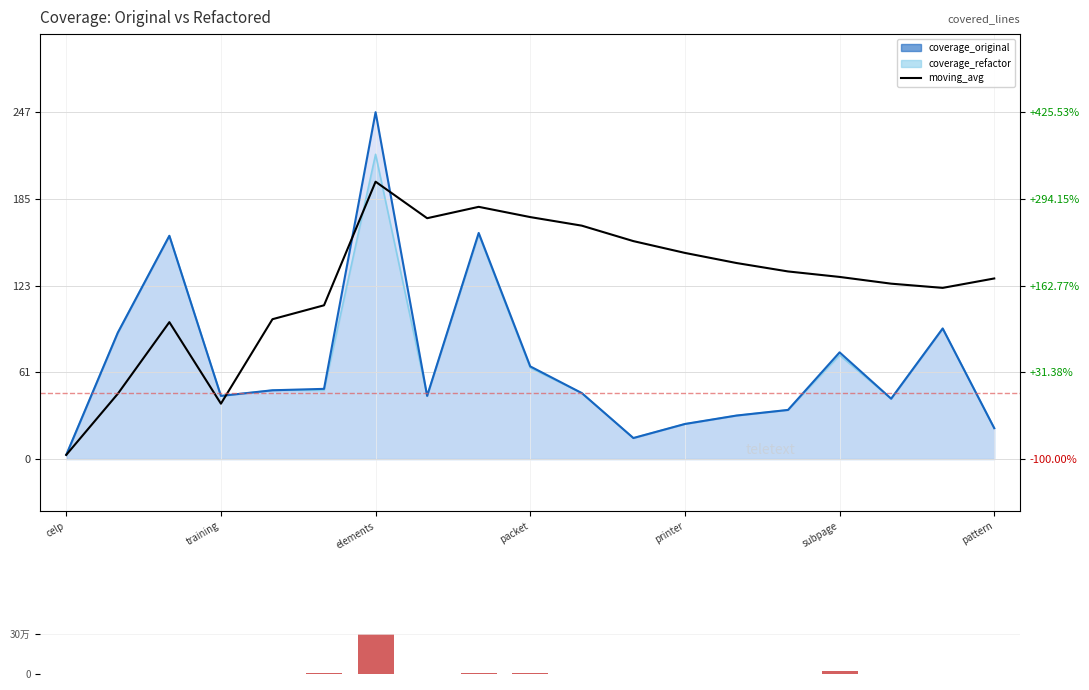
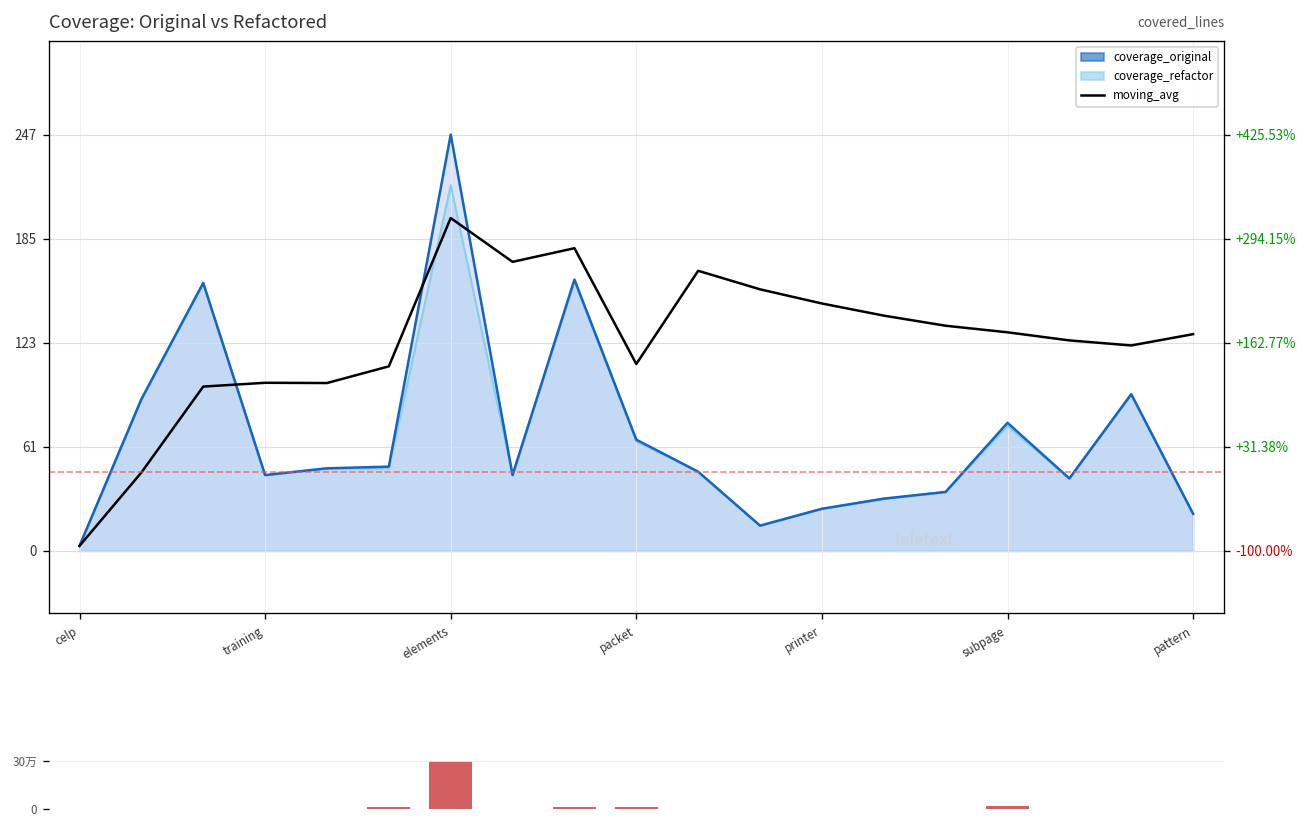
Coverage: Original vs Refactored, moving_avg, training: 39 -> 100
Coverage: Original vs Refactored, moving_avg, packet: 172 -> 111
